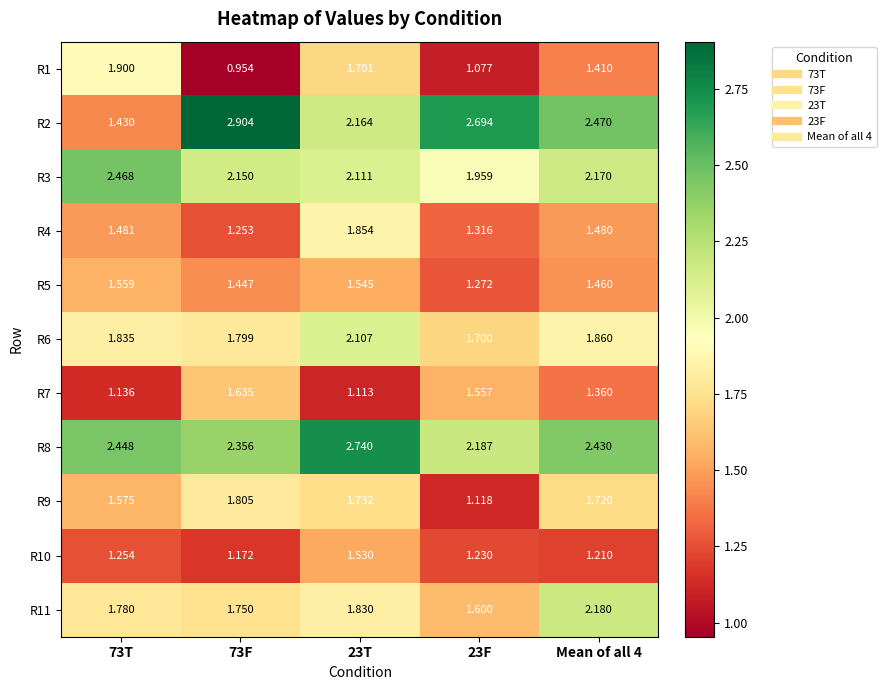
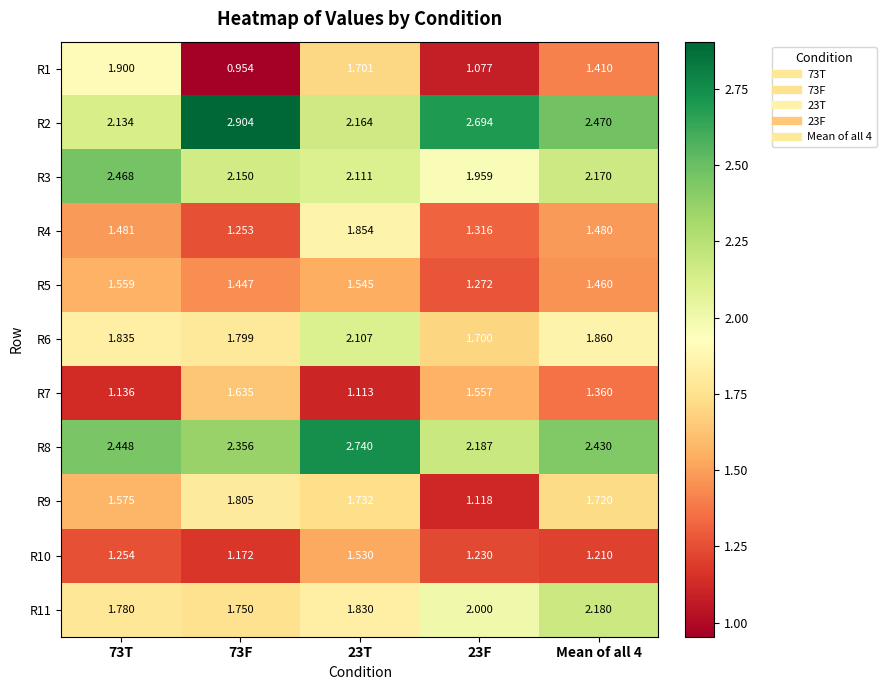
R2, 73T: 1.430 -> 2.134
R11, 23F: 1.600 -> 2.000
